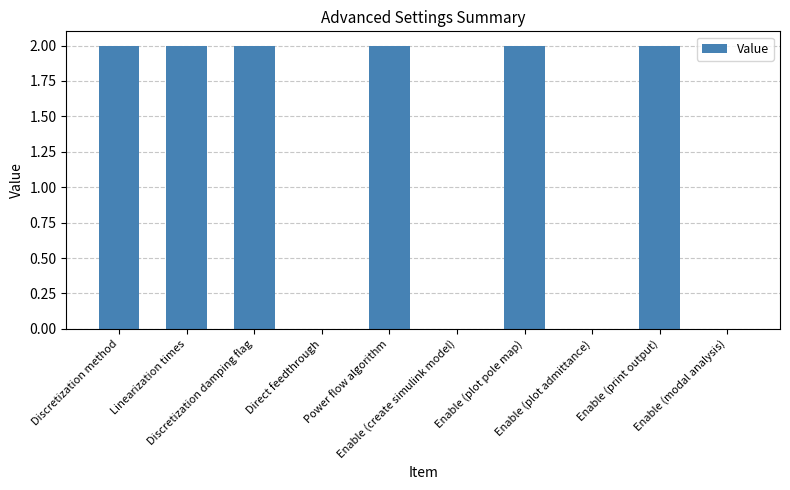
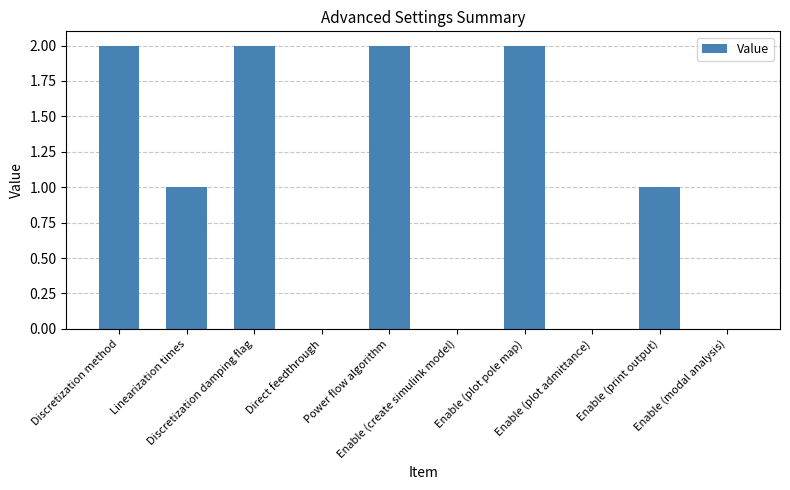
Linearization times: 2 -> 1
Enable (print output): 2 -> 1
